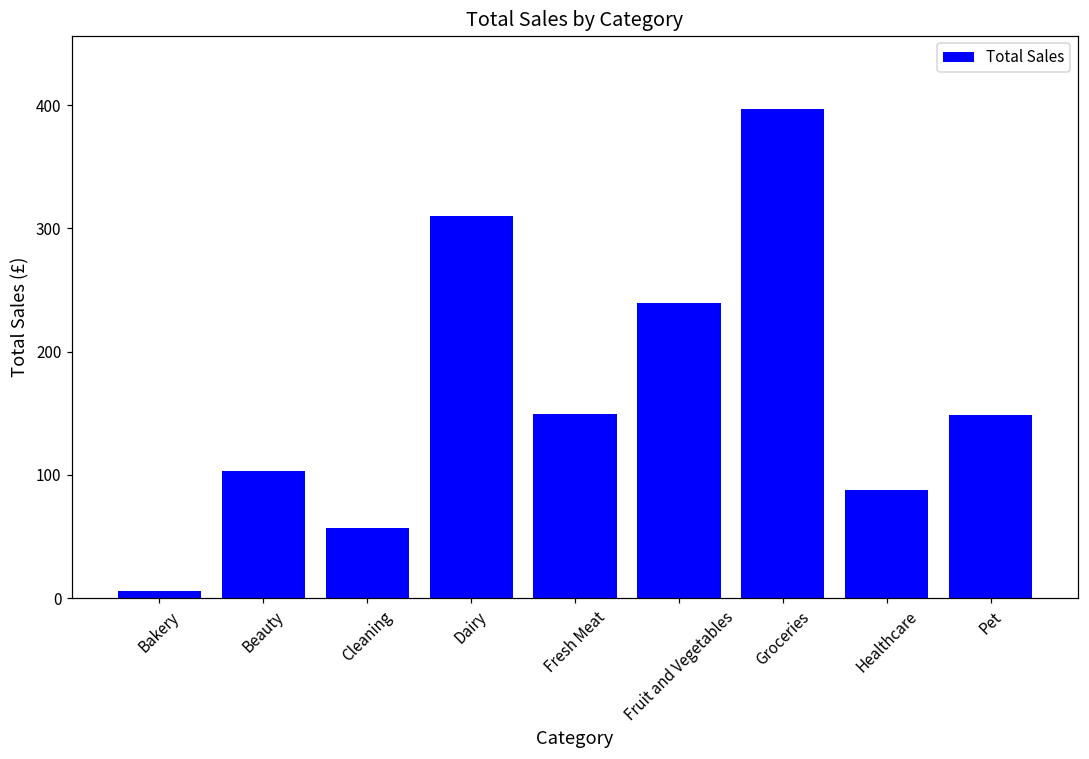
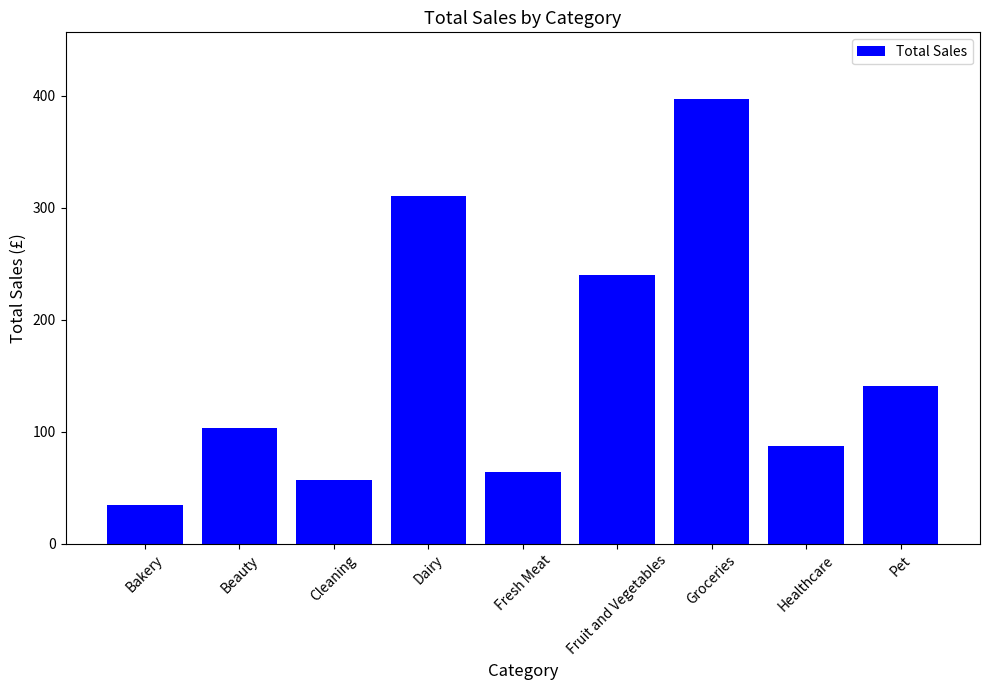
Bakery: 6 -> 35
Fresh Meat: 150 -> 64
Pet: 149 -> 141
